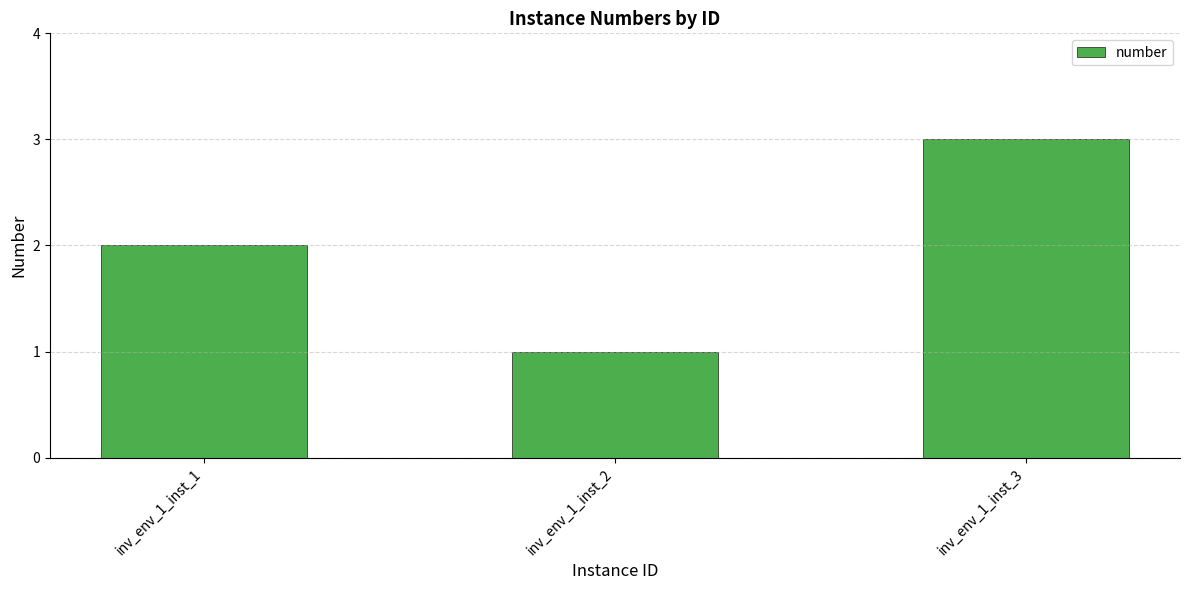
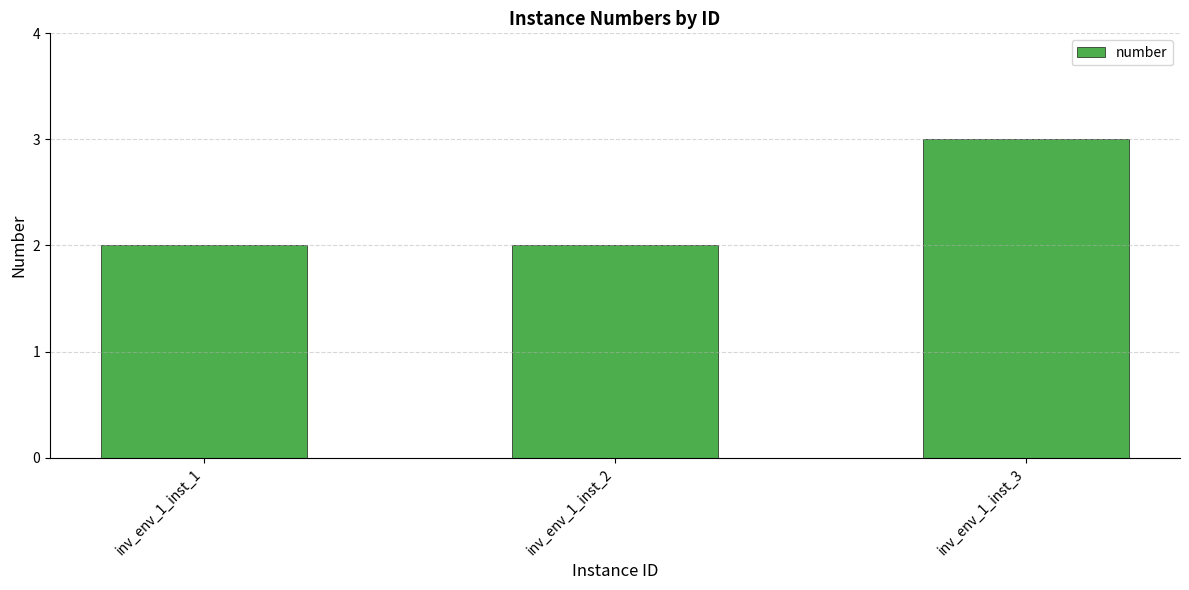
inv_env_1_inst_2: 1 -> 2
